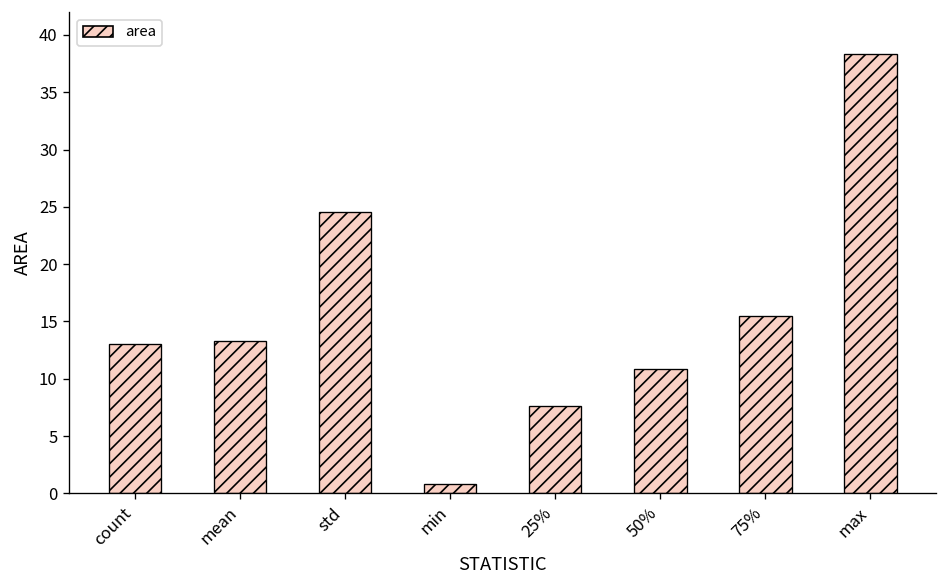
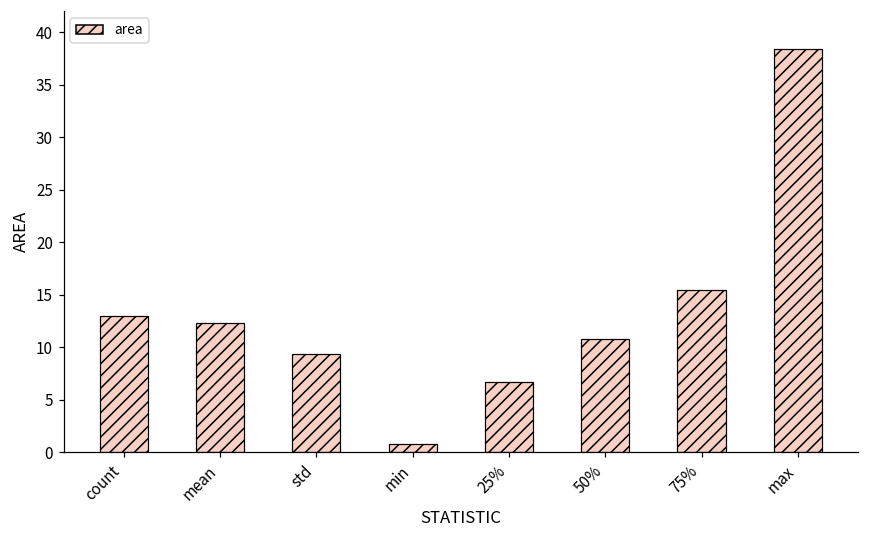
mean: 13 -> 12
std: 25 -> 9
25%: 8 -> 7
